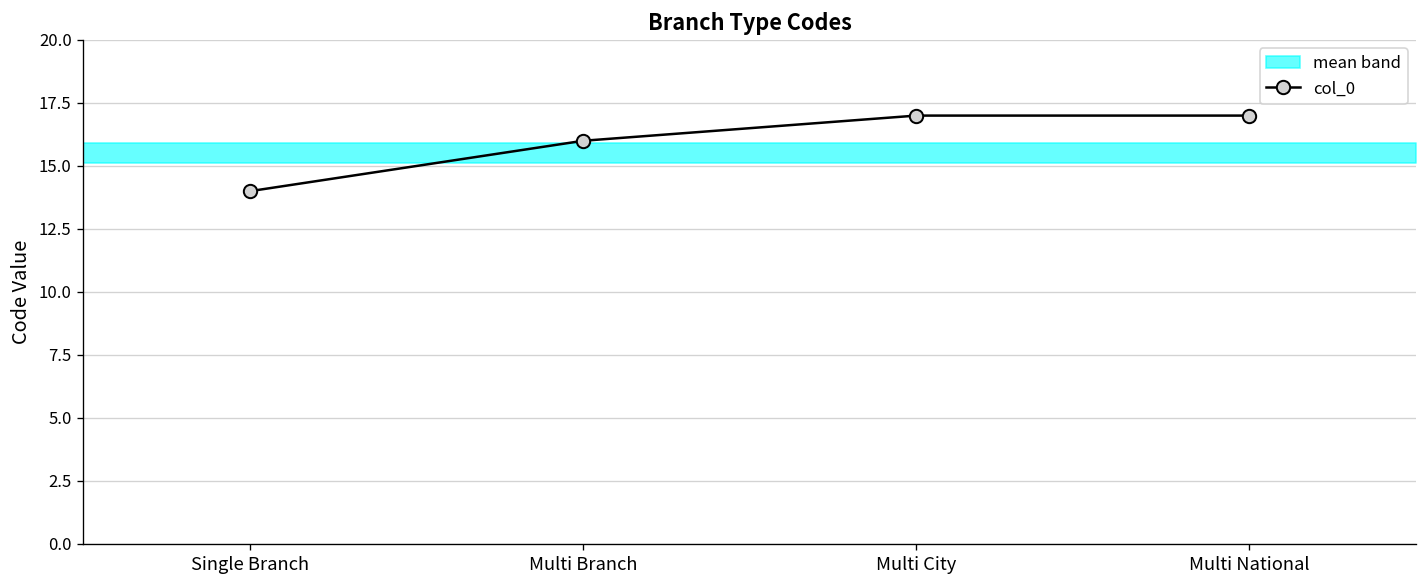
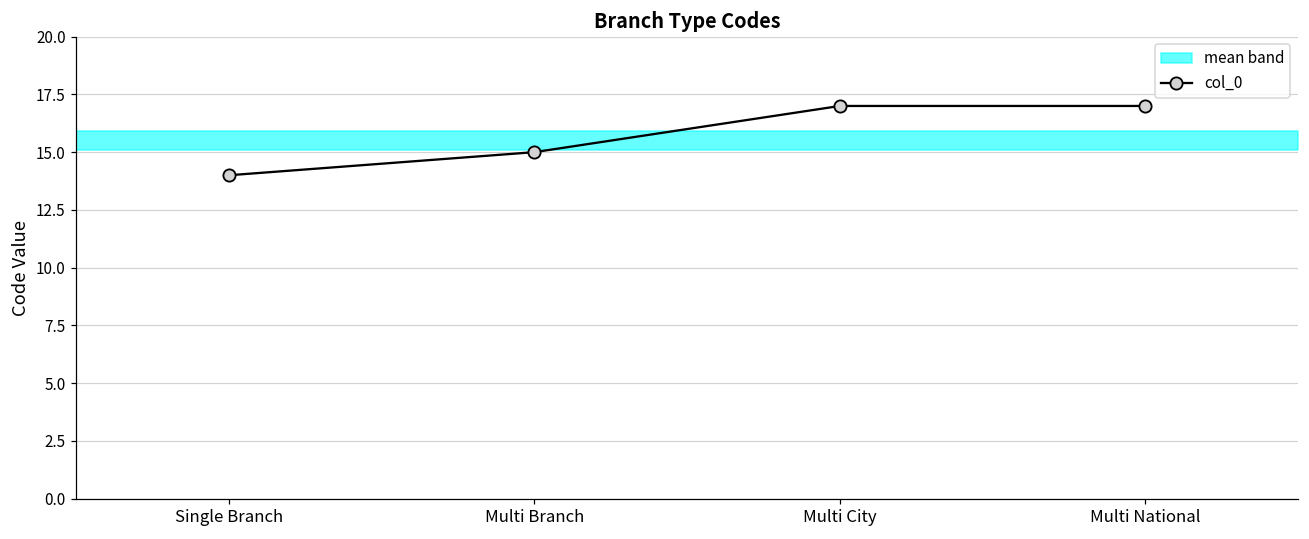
col_0, Multi Branch: 16 -> 15
